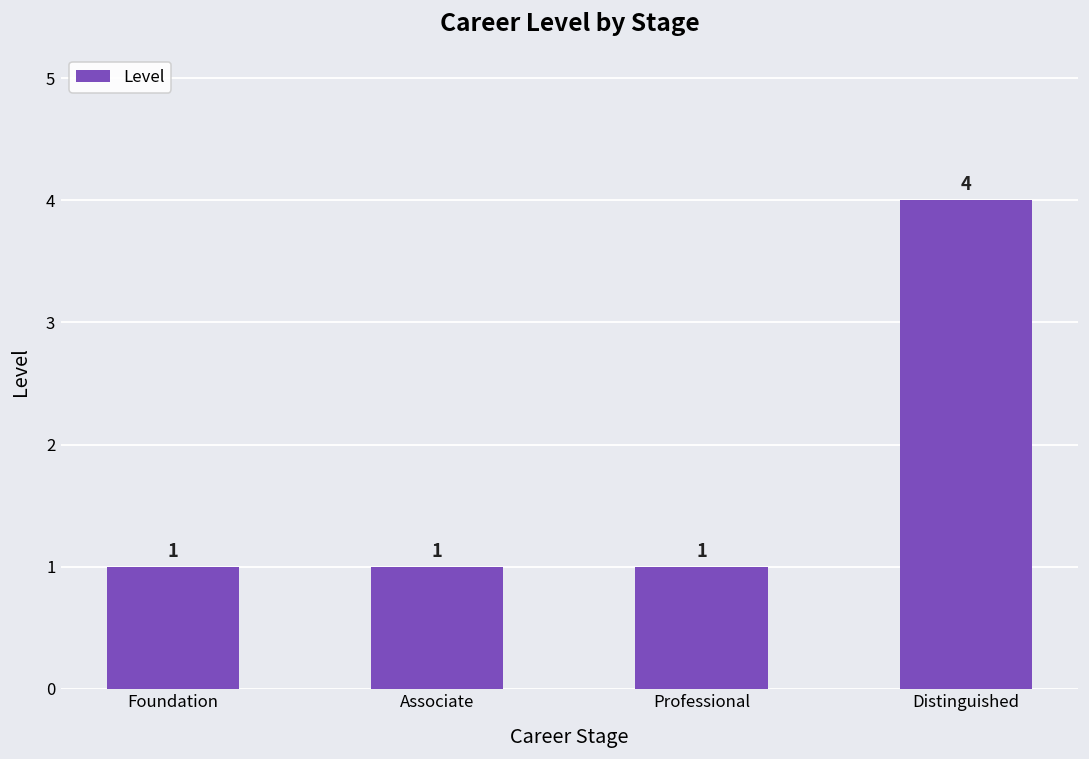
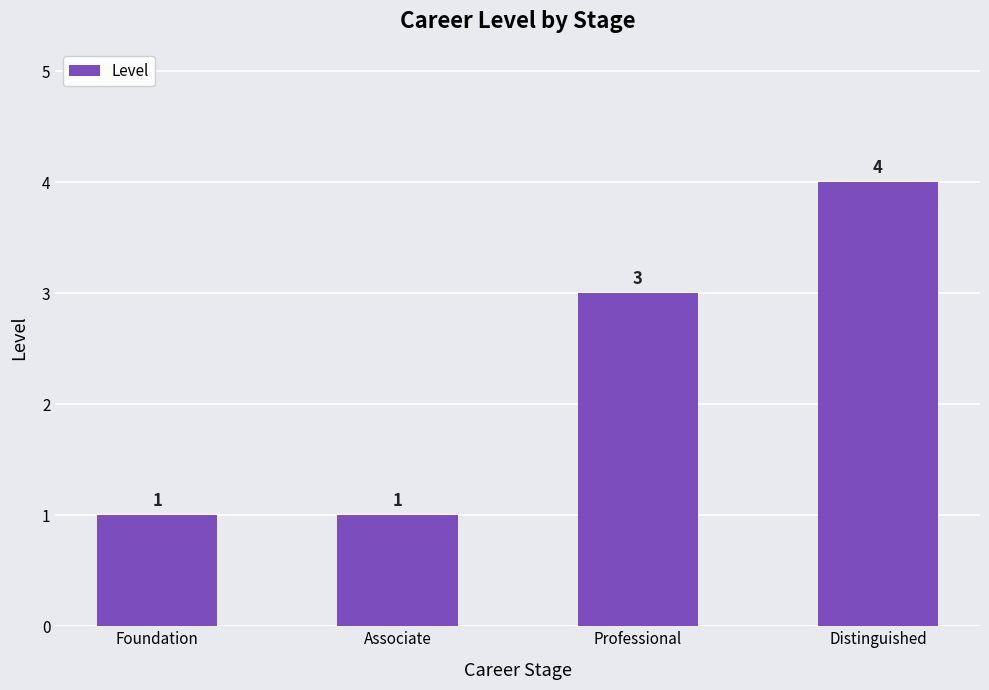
Professional: 1 -> 3
